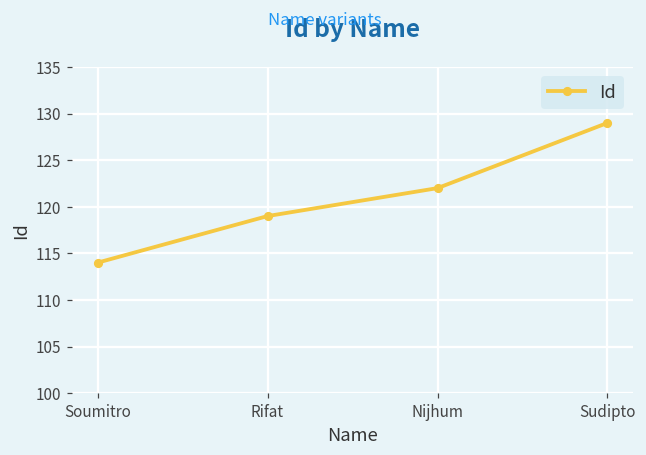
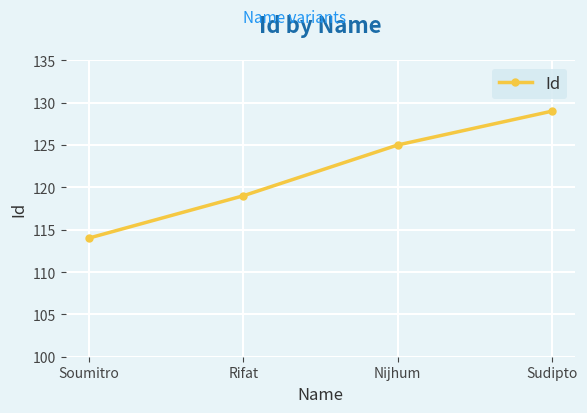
Nijhum: 122 -> 125
